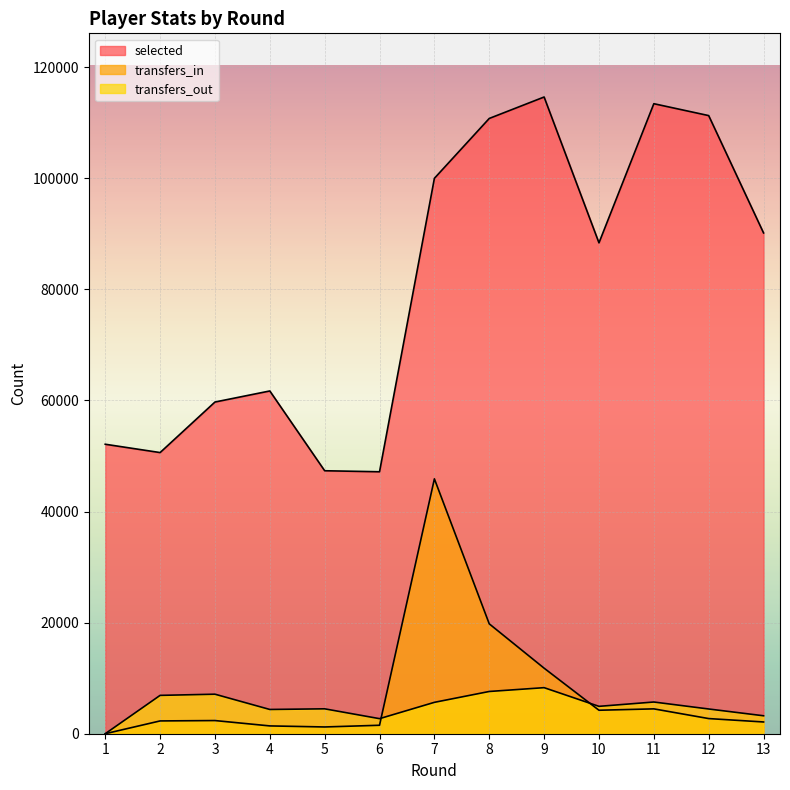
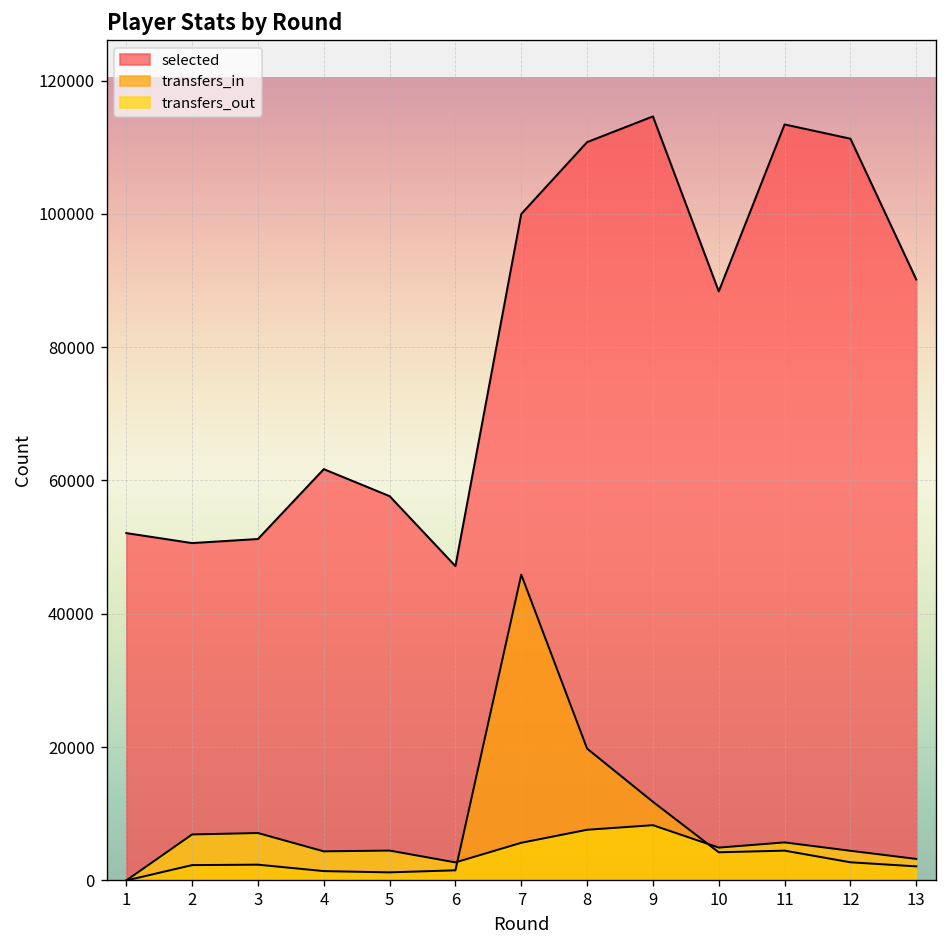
selected, 3: 60000 -> 51000
selected, 5: 47000 -> 58000
